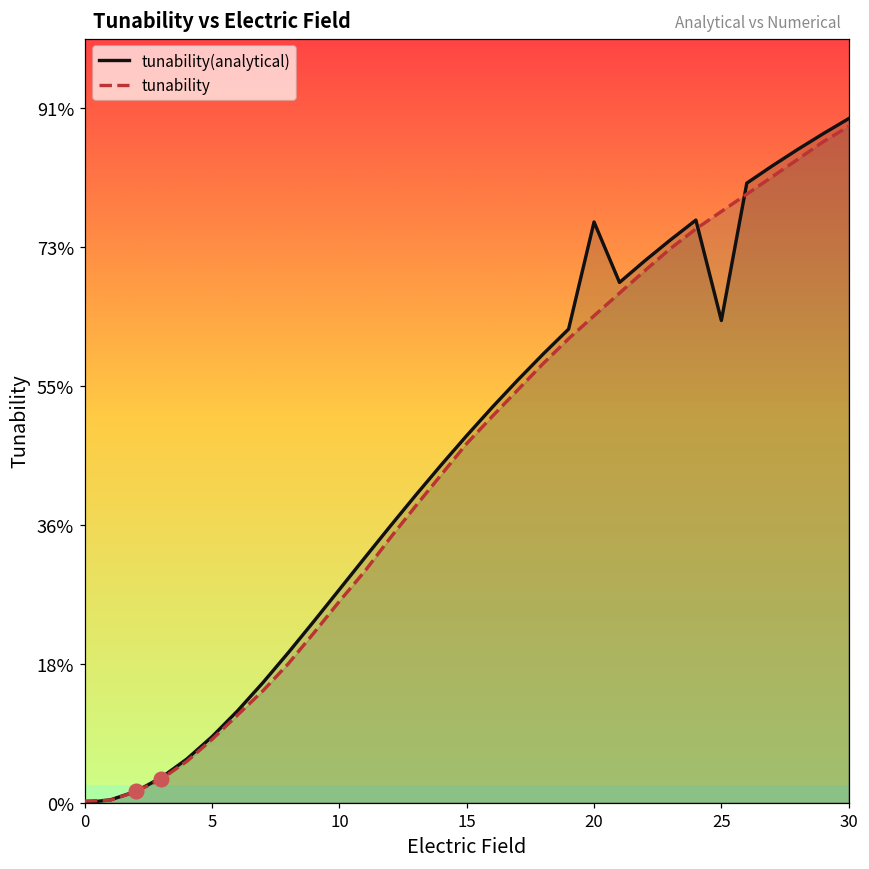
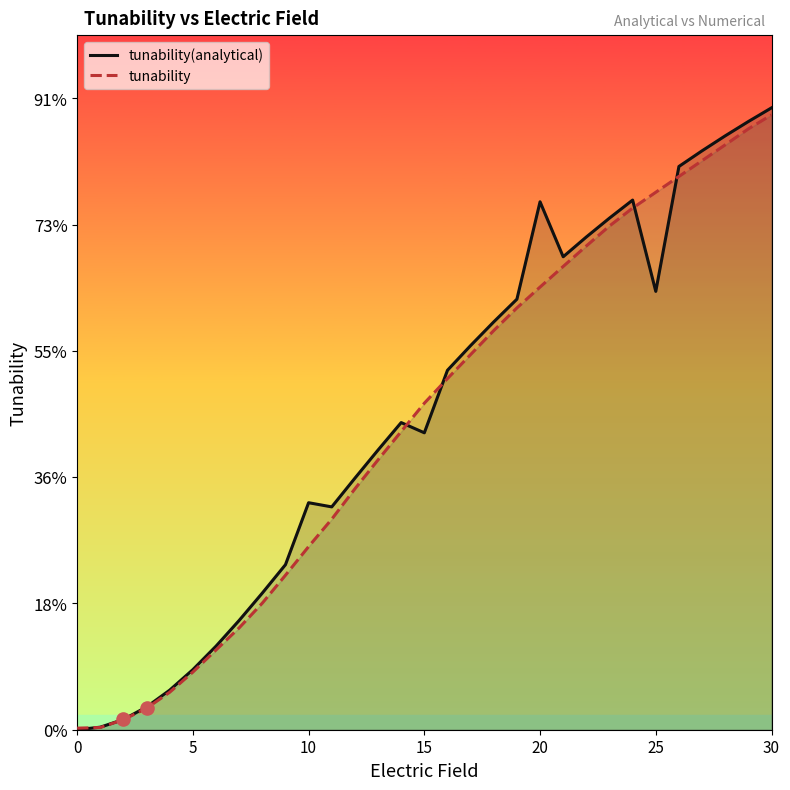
tunability(analytical), 10: 28% -> 33%
tunability(analytical), 15: 48% -> 43%
